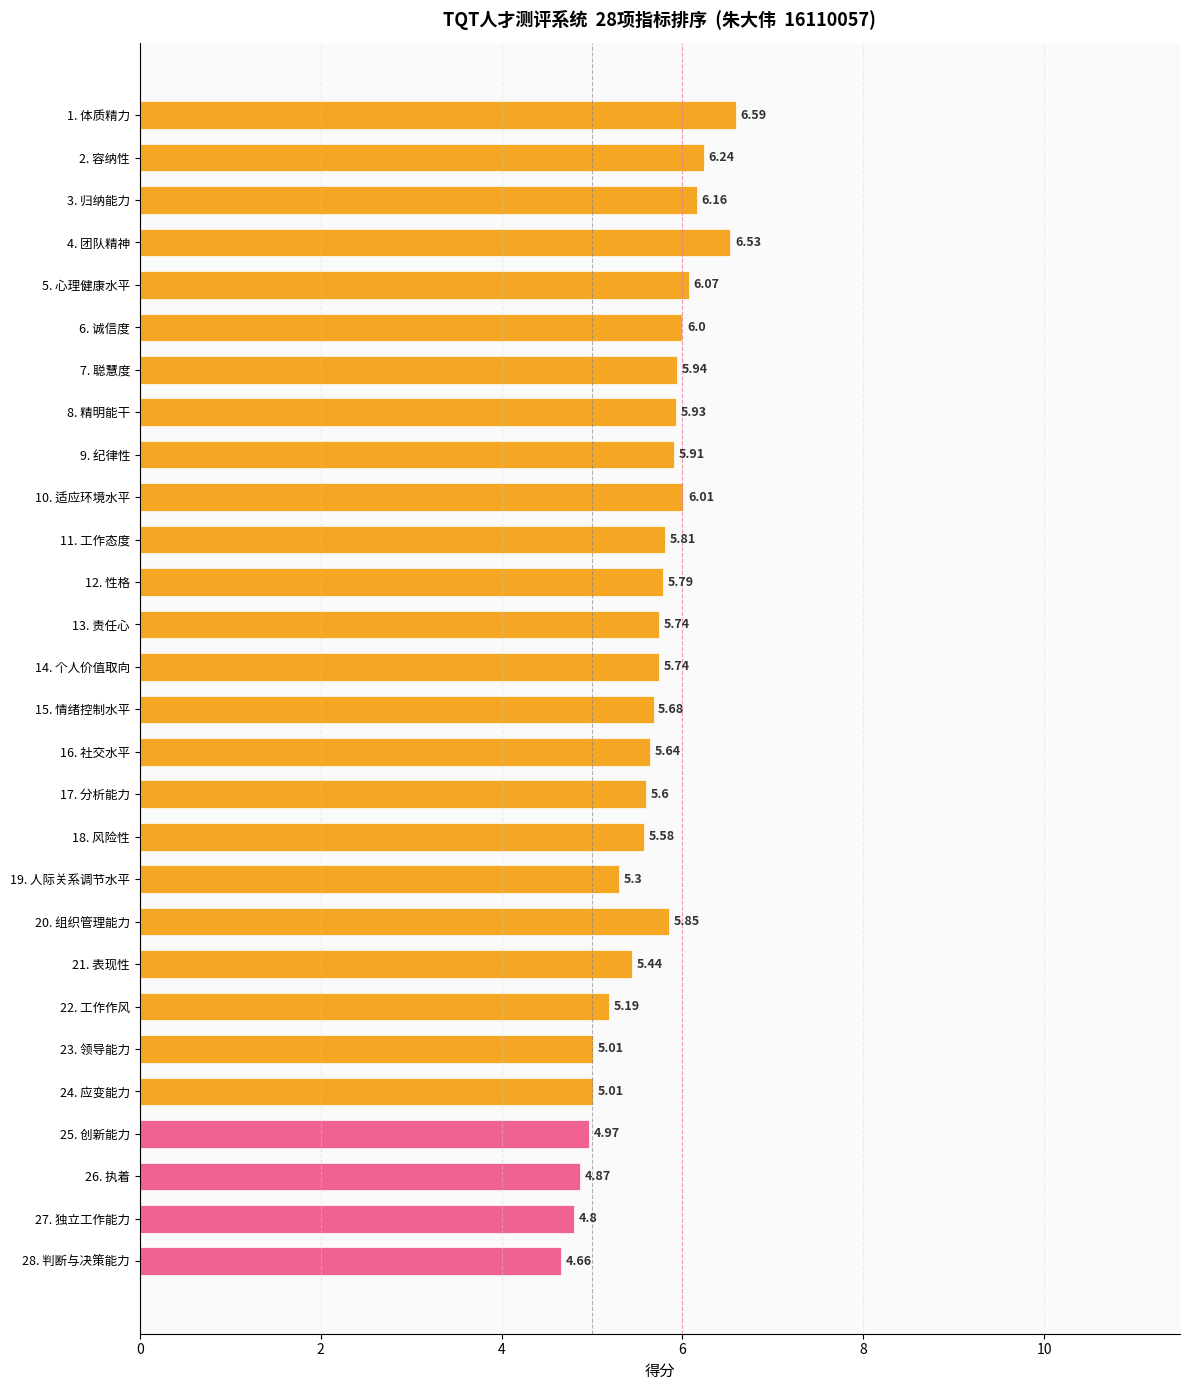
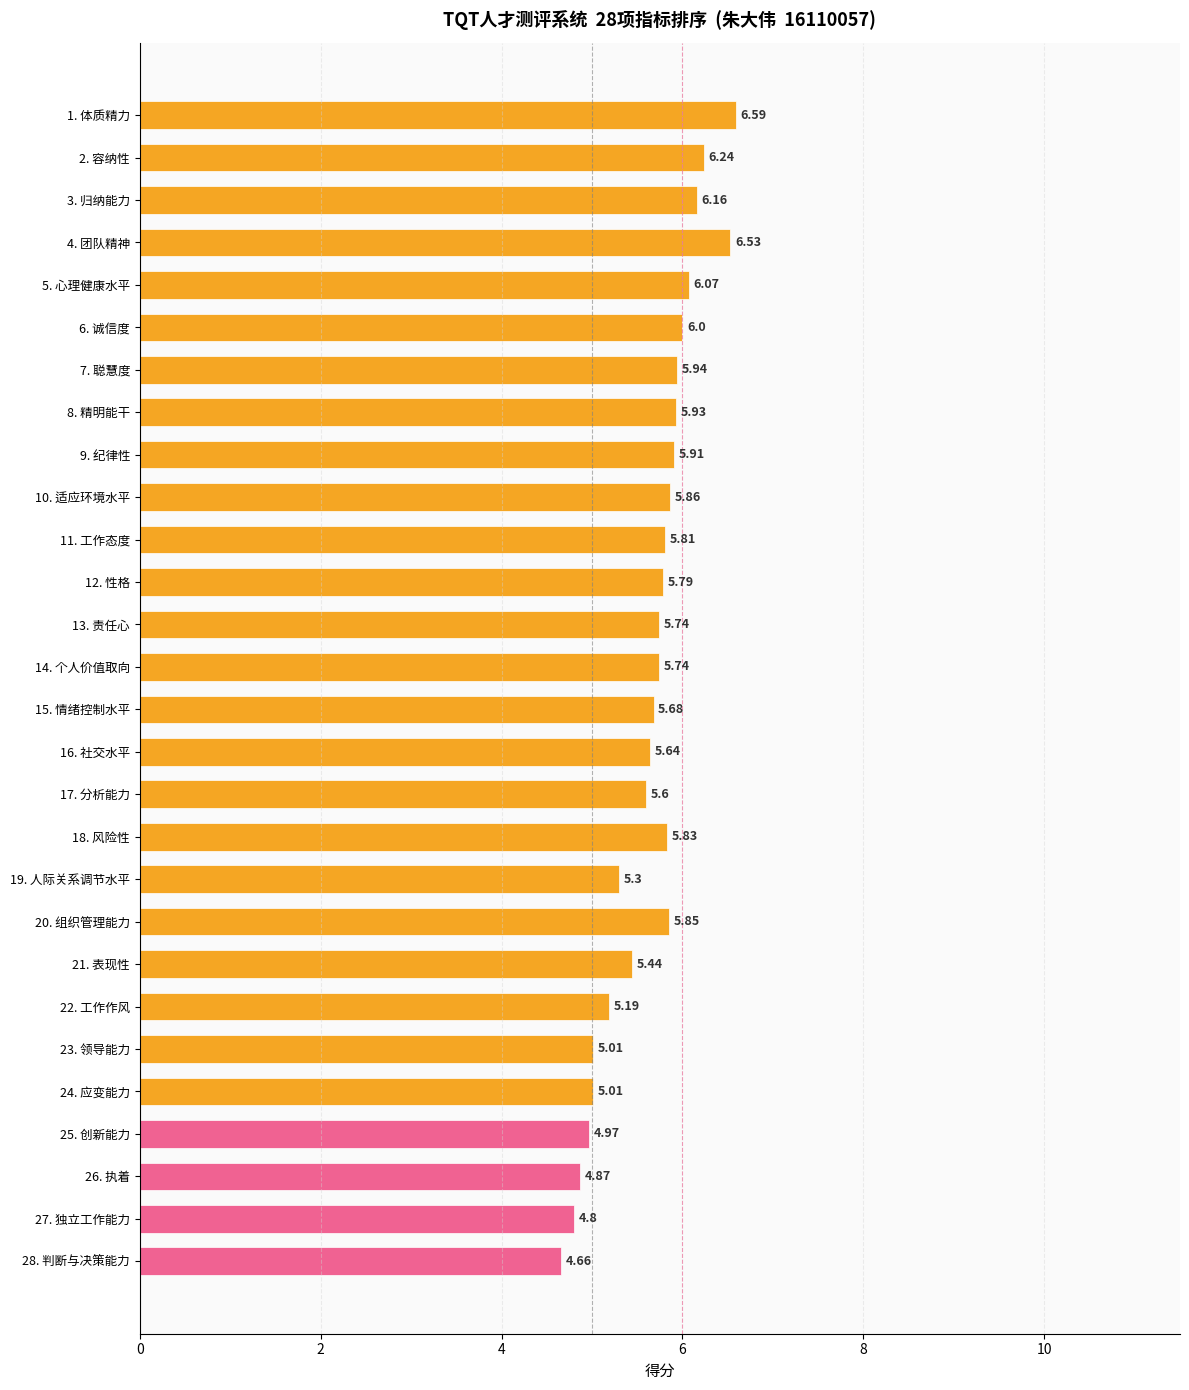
10. 适应环境水平: 6.01 -> 5.86
18. 风险性: 5.58 -> 5.83
